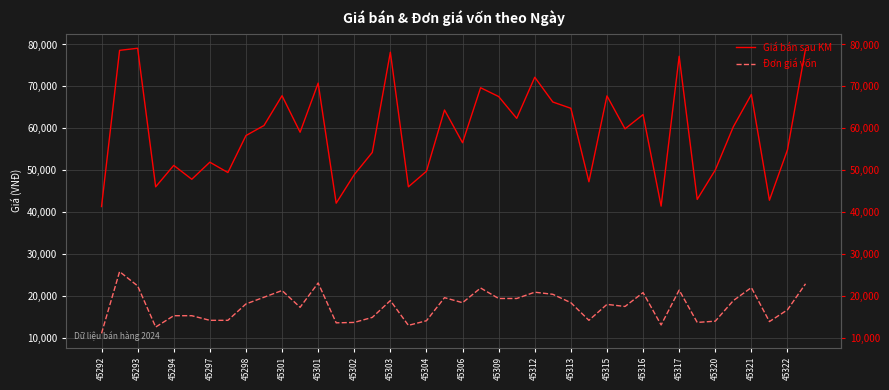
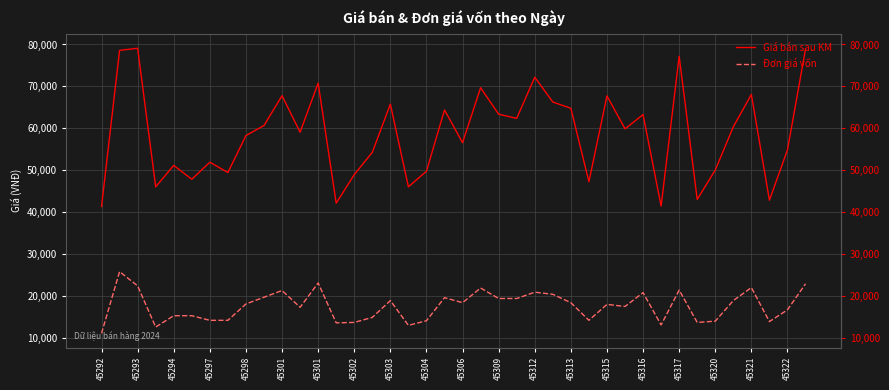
Giá bán sau KM, 45303: 78,000 -> 66,000
Giá bán sau KM, 45309: 68,000 -> 63,000
